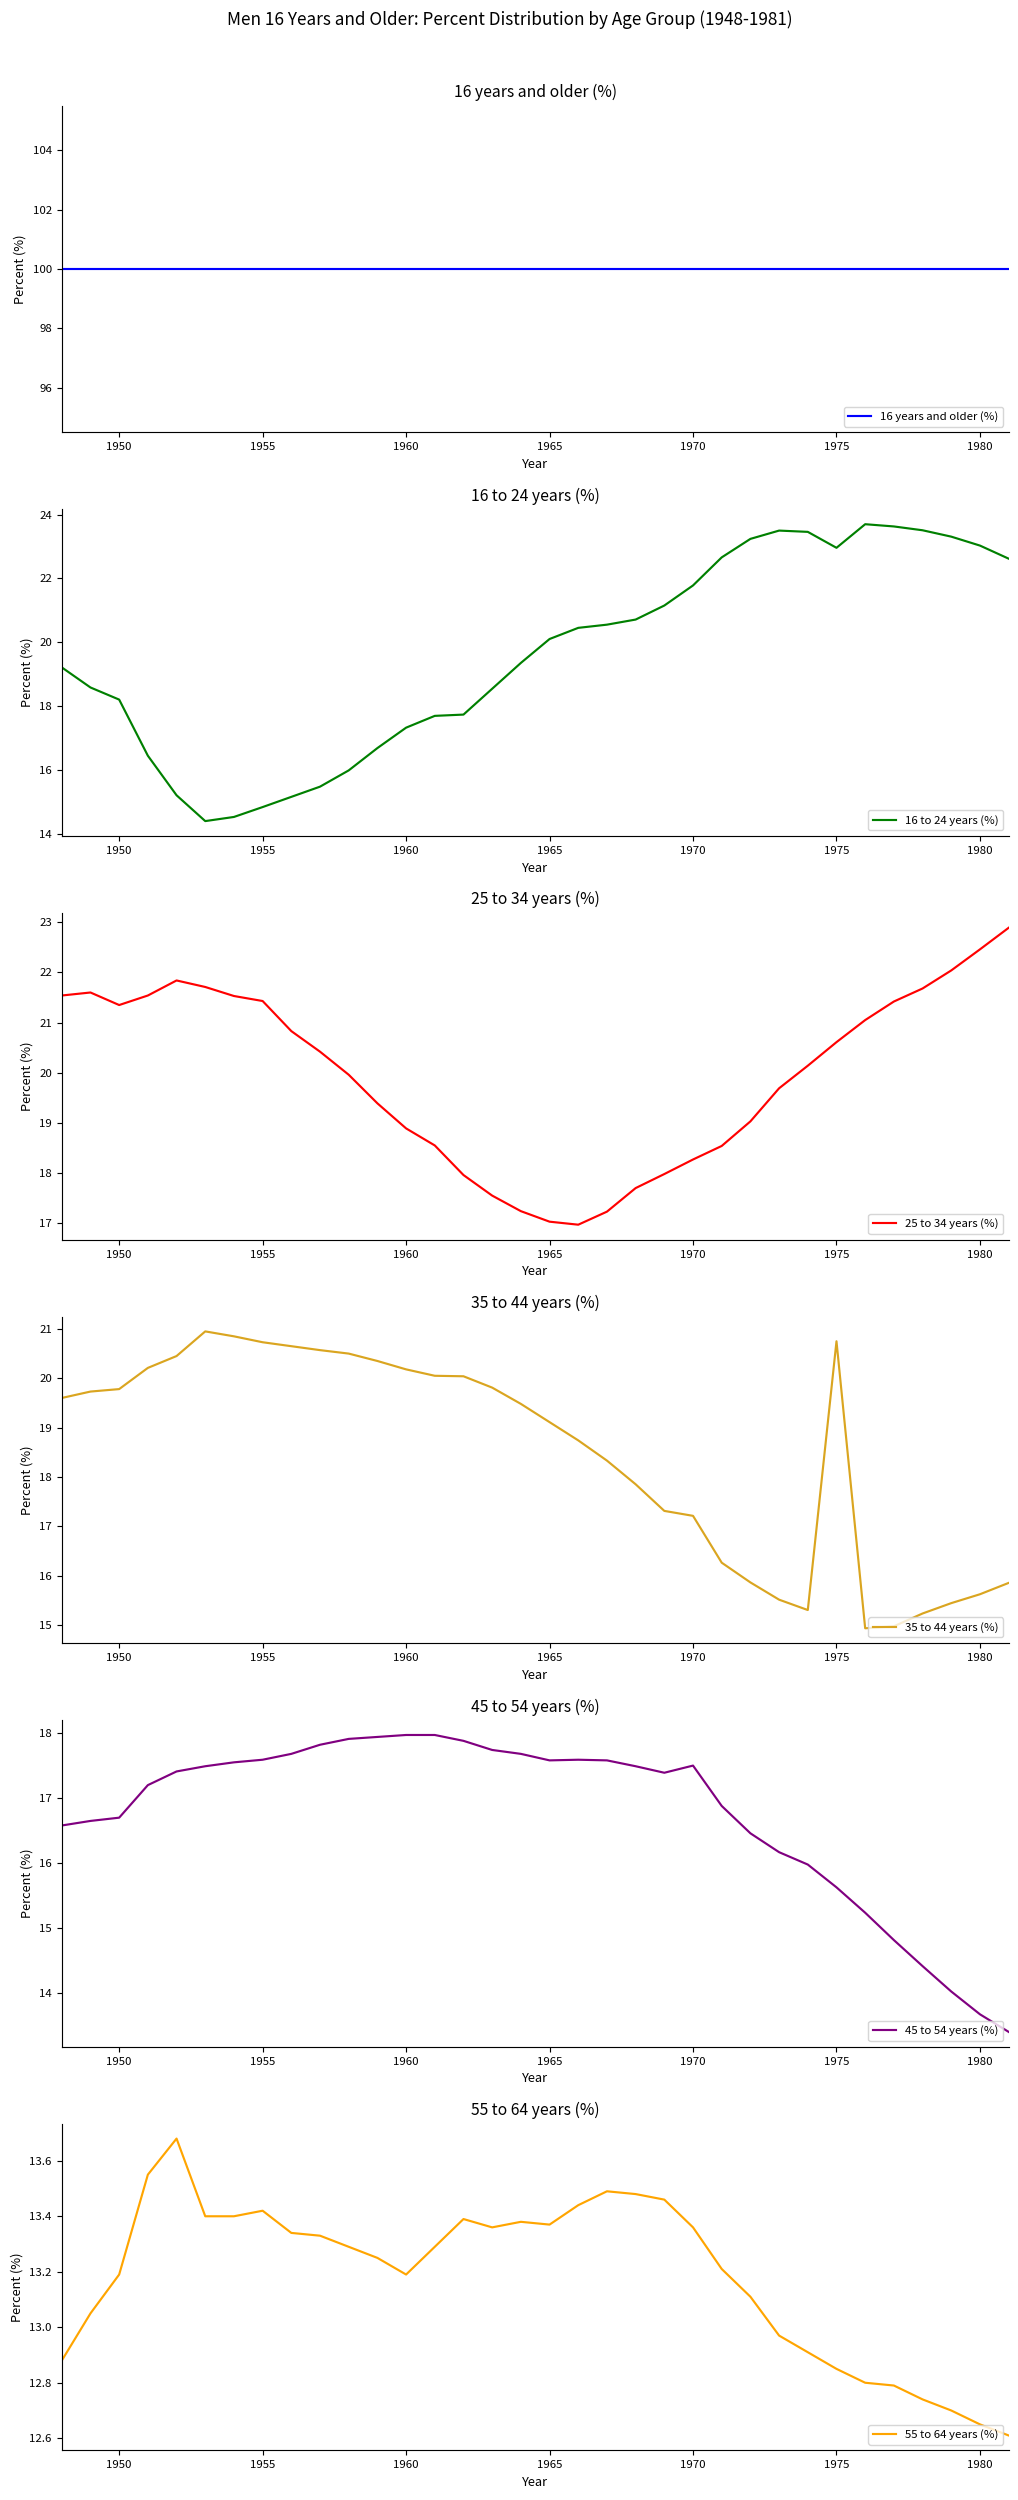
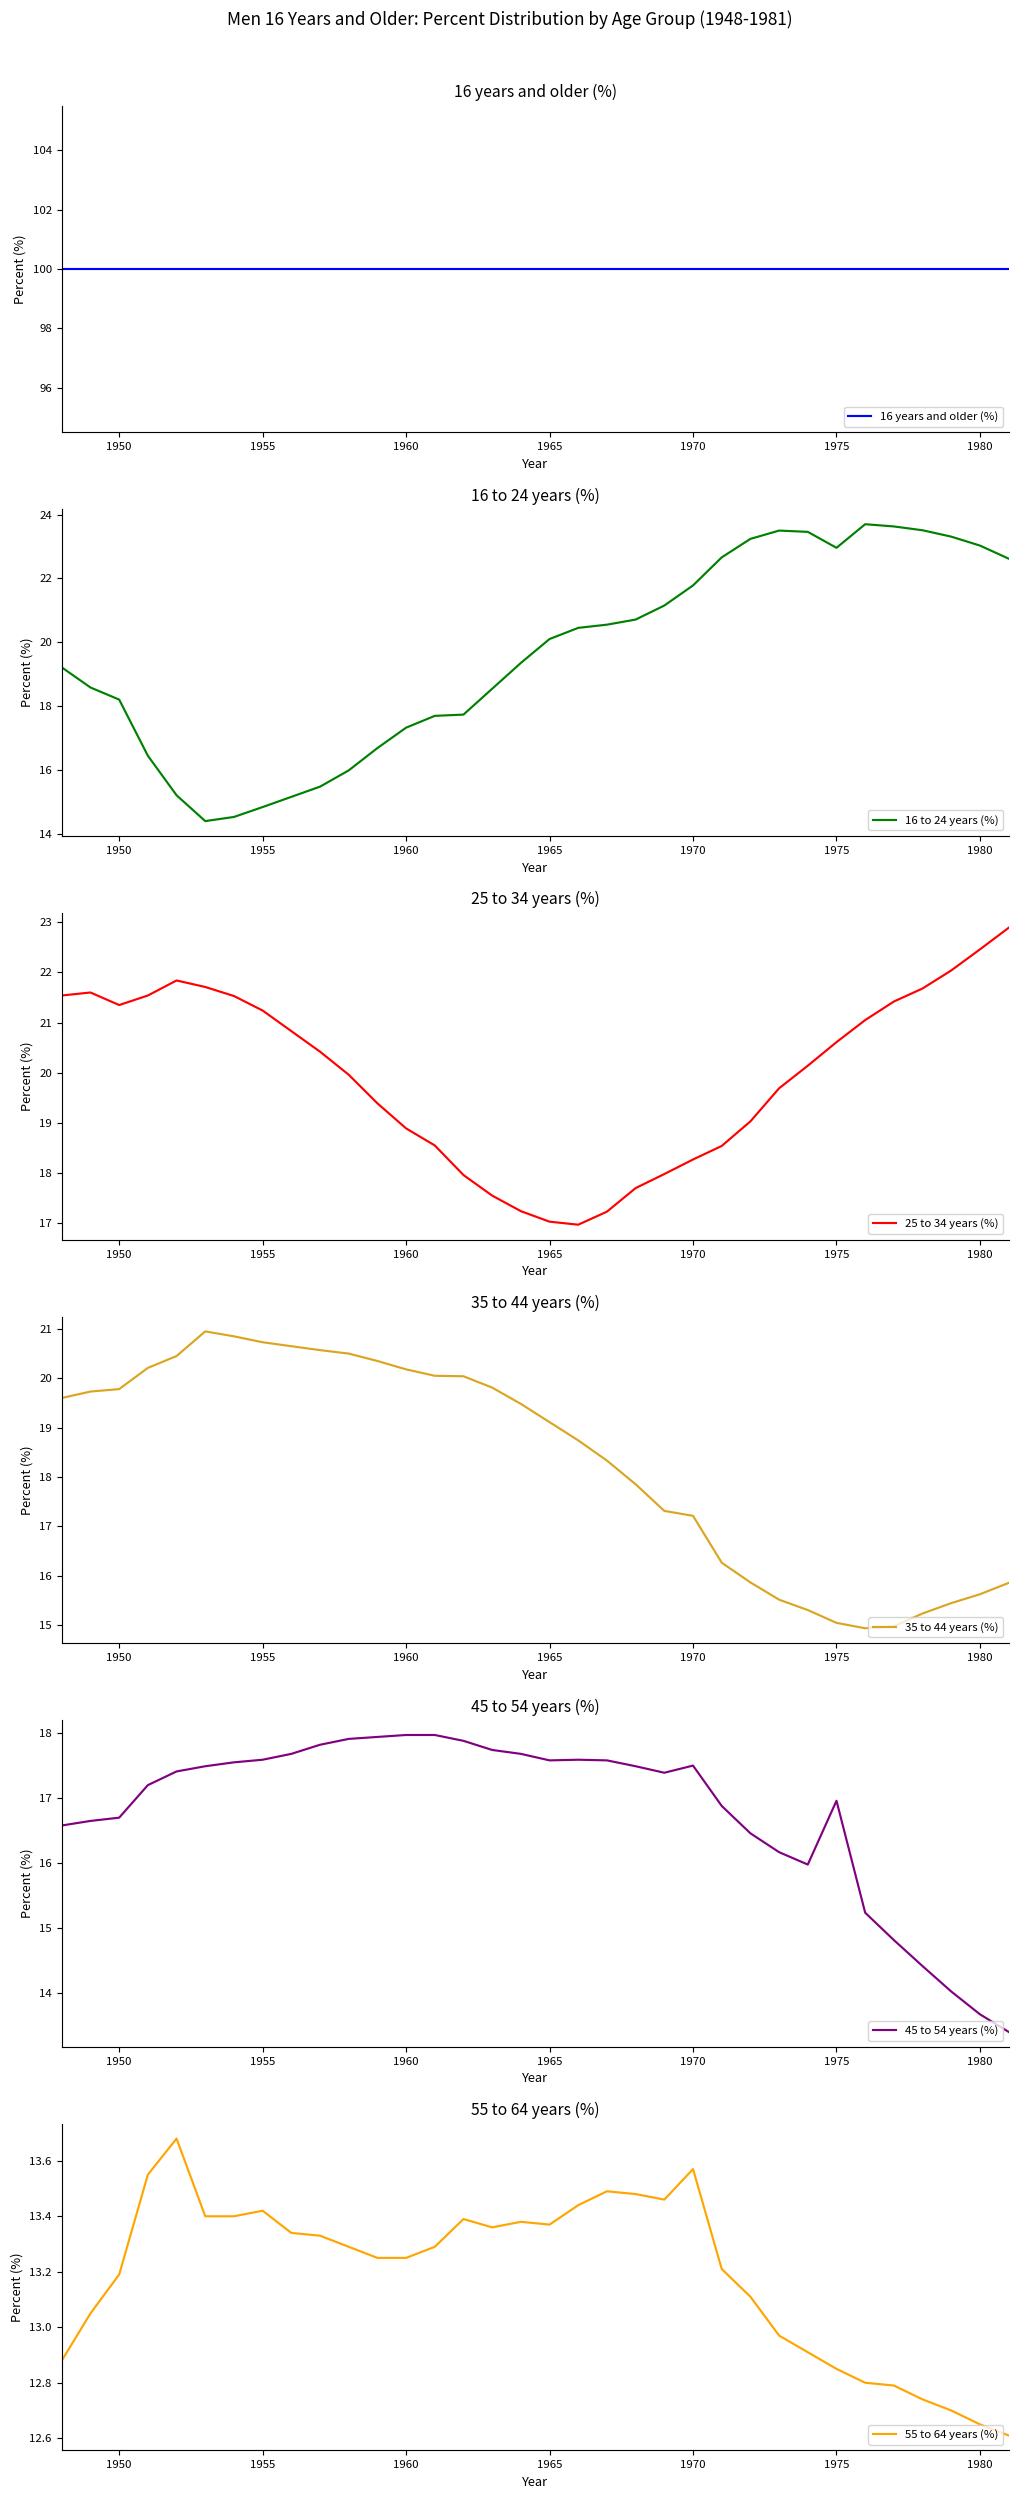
25 to 34 years (%), 1955: 21.4 -> 21.2
35 to 44 years (%), 1975: 20.8 -> 15.0
45 to 54 years (%), 1975: 15.6 -> 17.0
55 to 64 years (%), 1960: 13.19 -> 13.25
55 to 64 years (%), 1970: 13.36 -> 13.57
